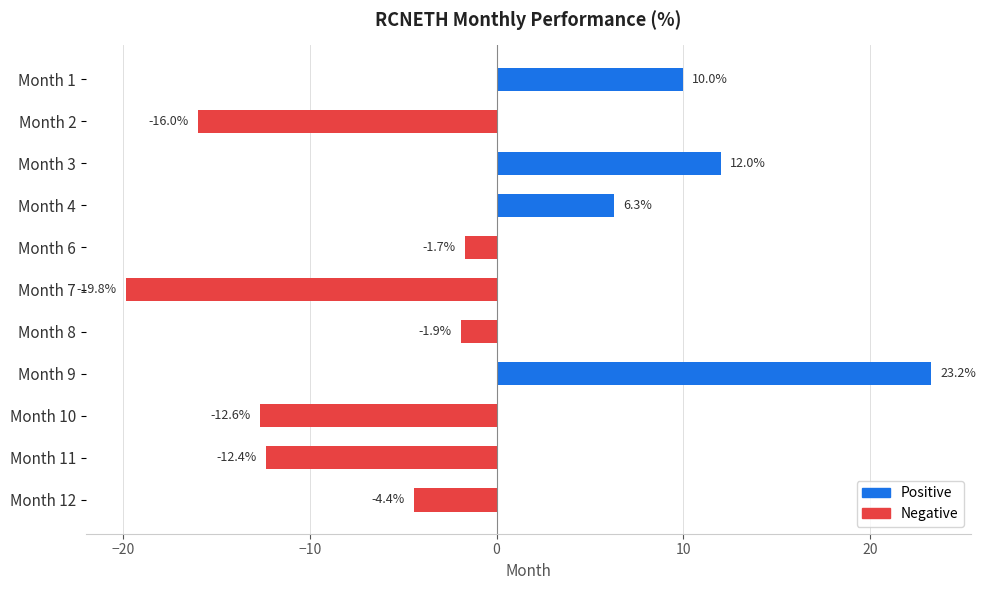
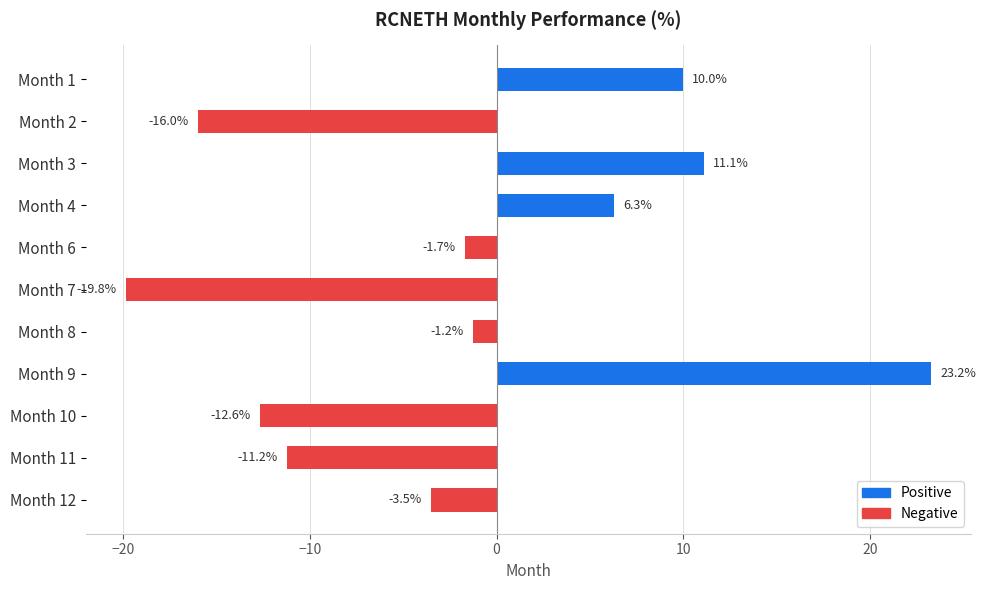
Month 3: 12.0% -> 11.1%
Month 8: -1.9% -> -1.2%
Month 11: -12.4% -> -11.2%
Month 12: -4.4% -> -3.5%
